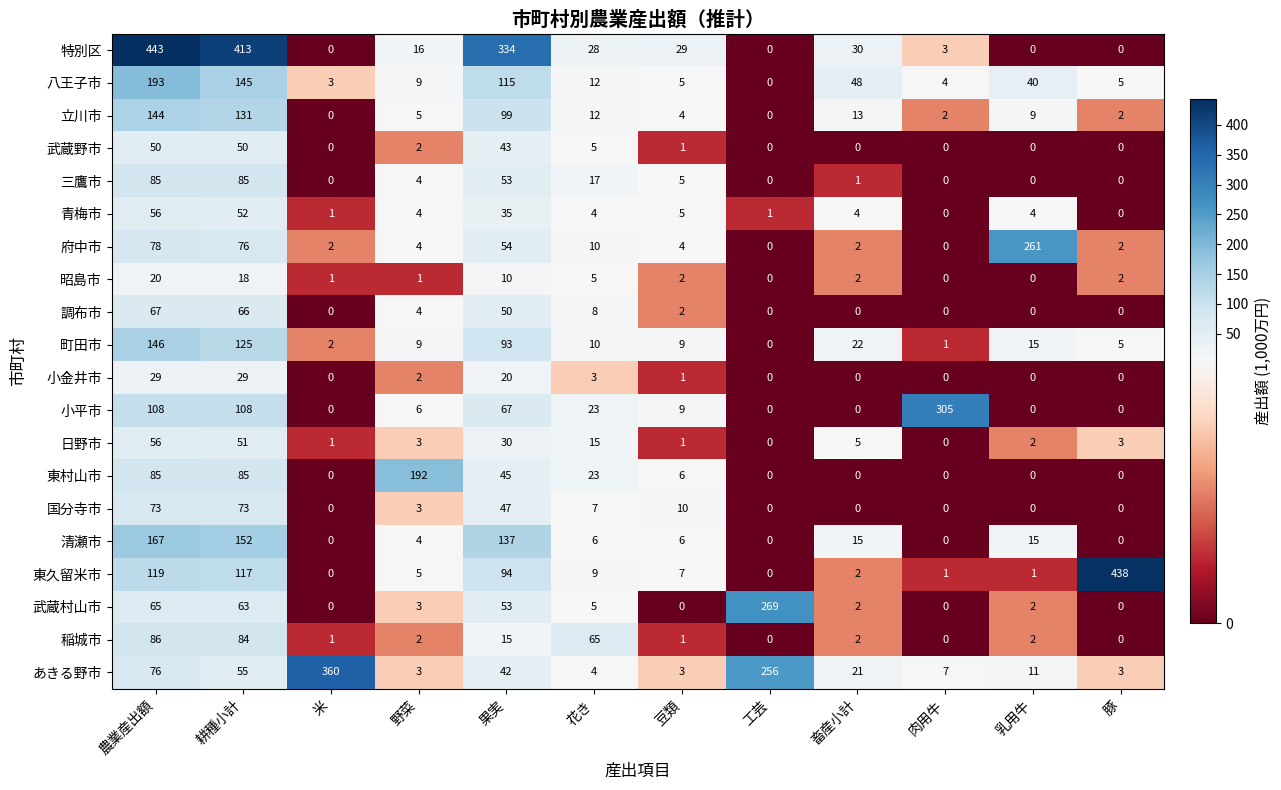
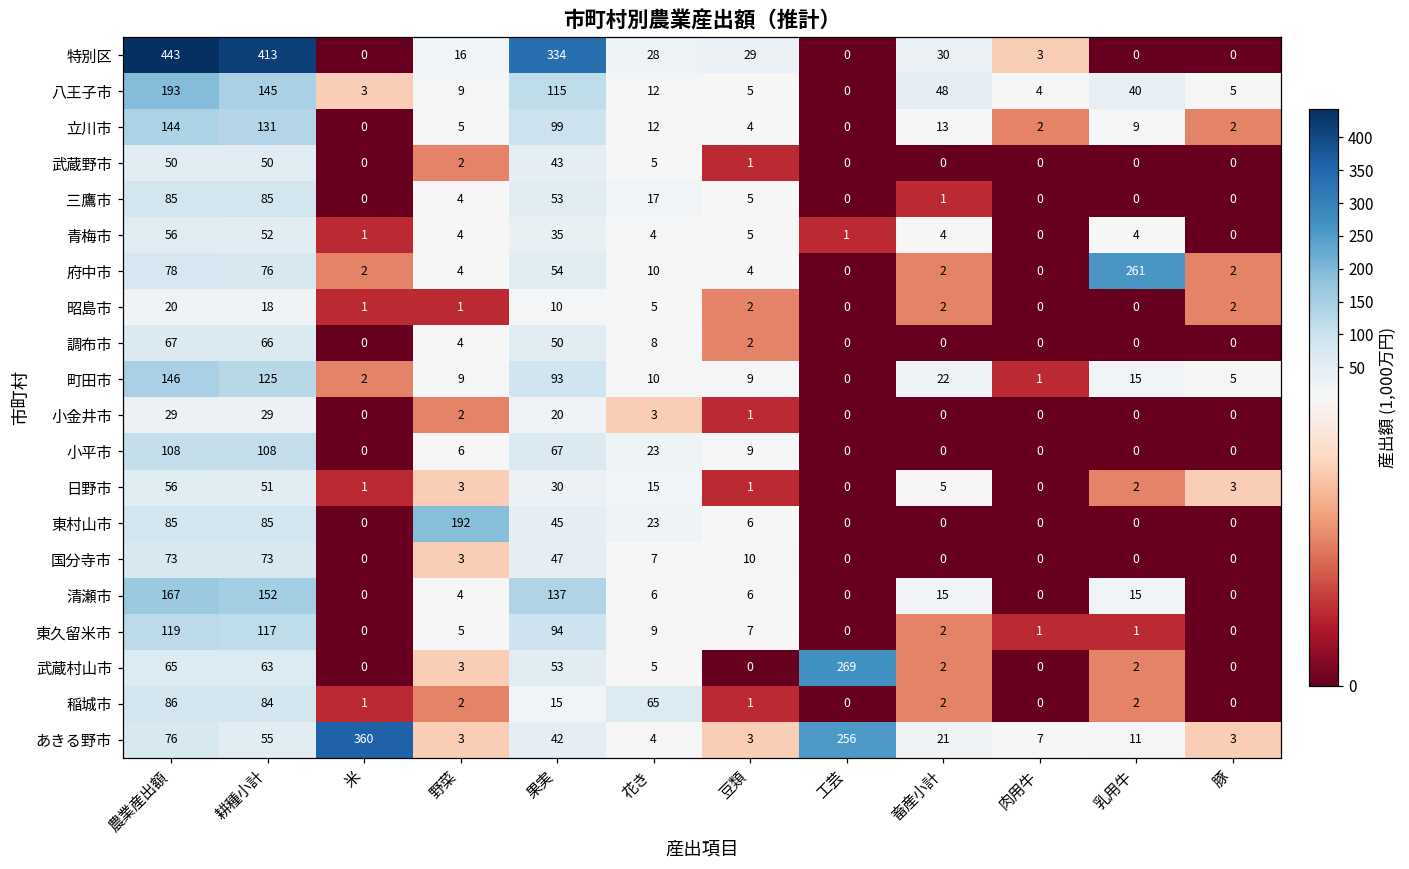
小平市, 肉用牛: 305 -> 0
東久留米市, 豚: 438 -> 0
